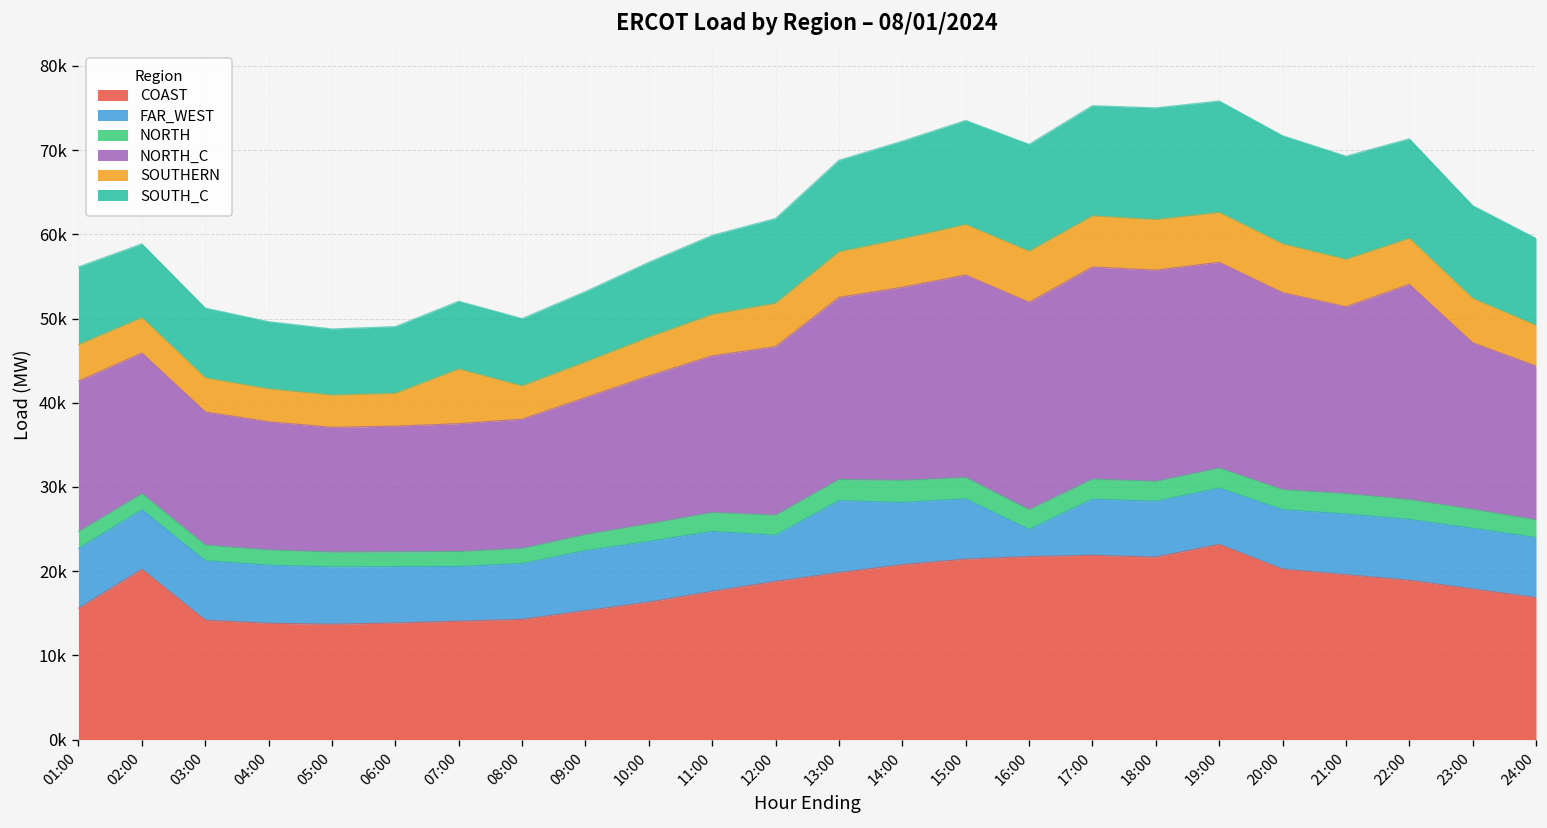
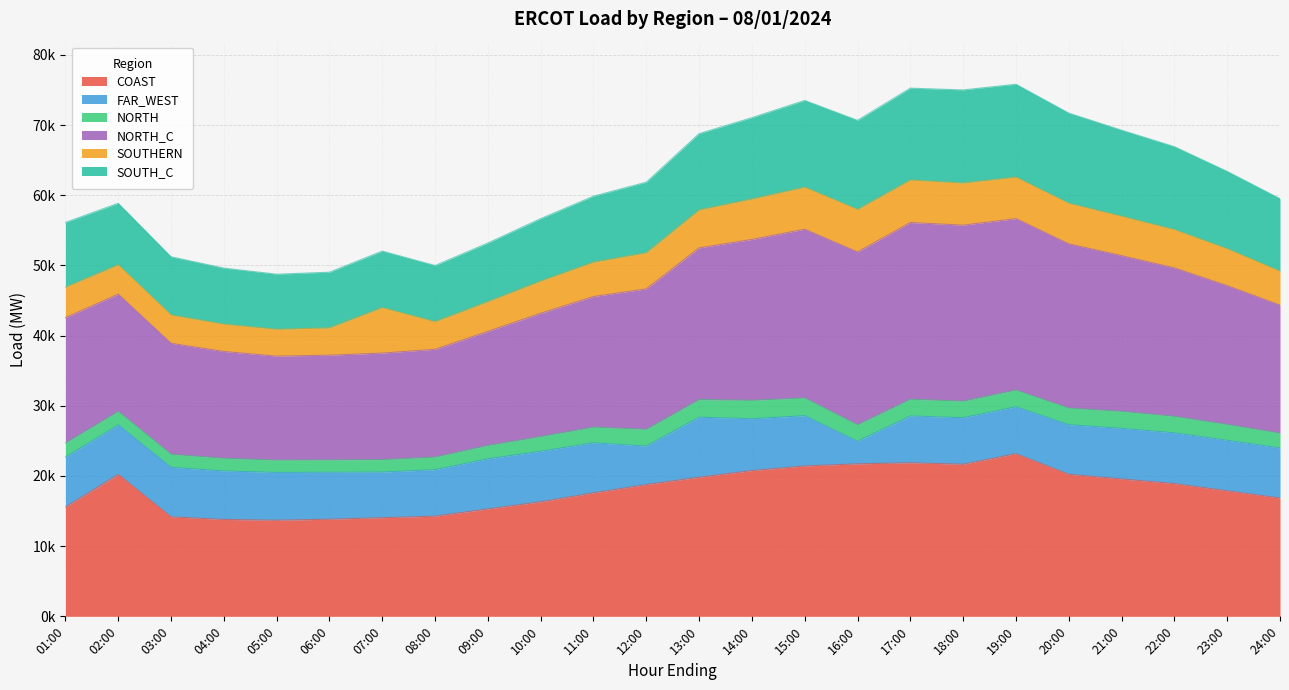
NORTH_C, 22:00: 26000 -> 21000
